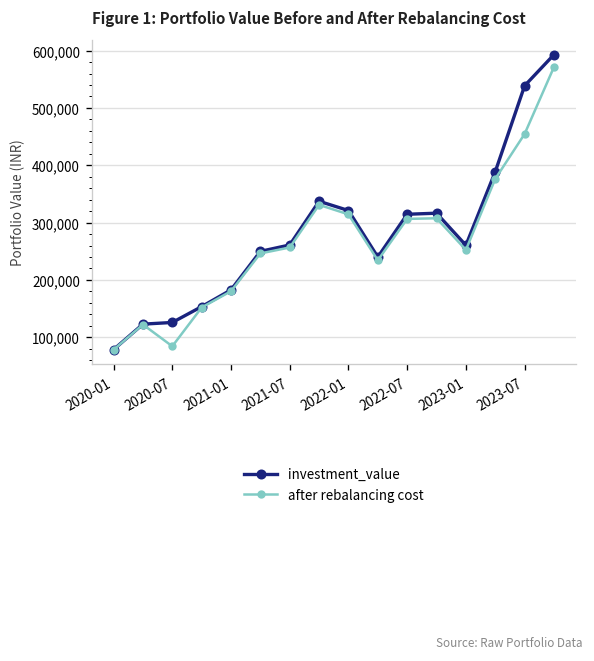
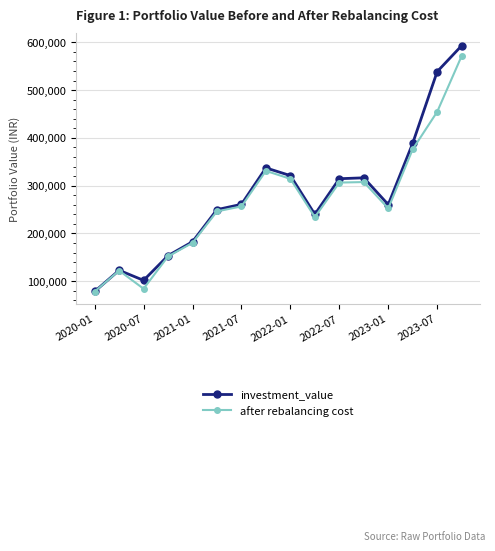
investment_value, 2020-07: 130,000 -> 100,000
